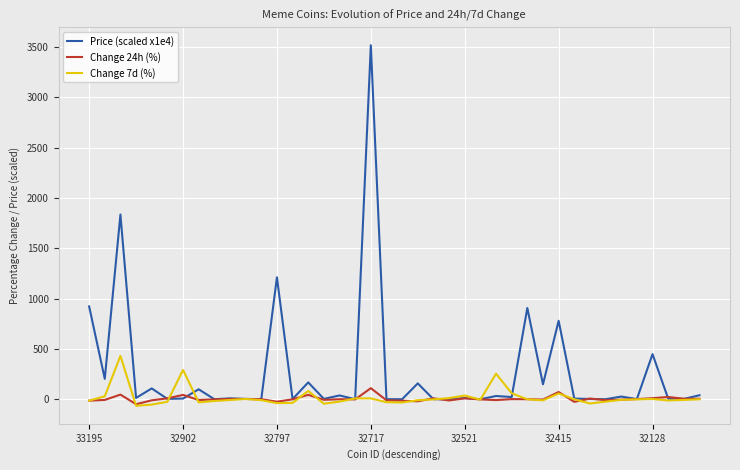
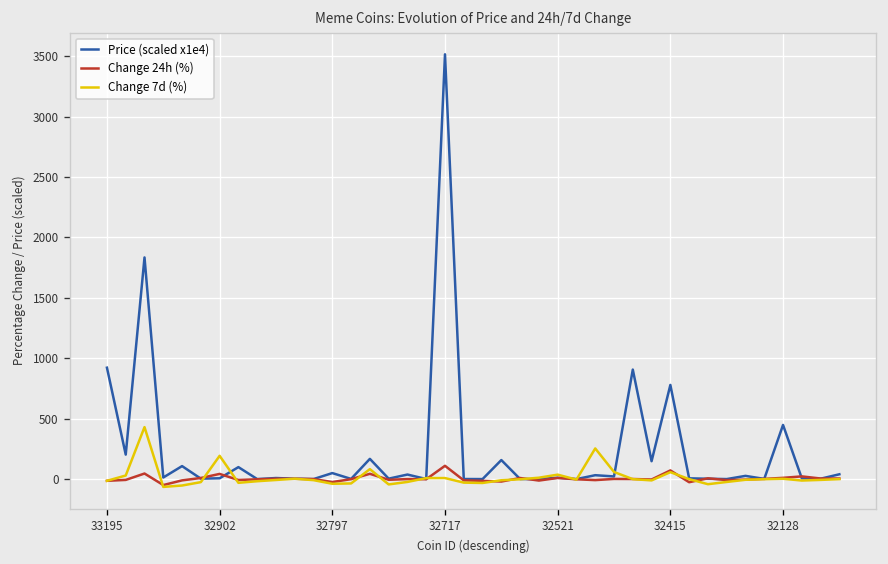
Change 7d (%), 32902: 290 -> 190
Price (scaled x1e4), 32797: 1210 -> 50
